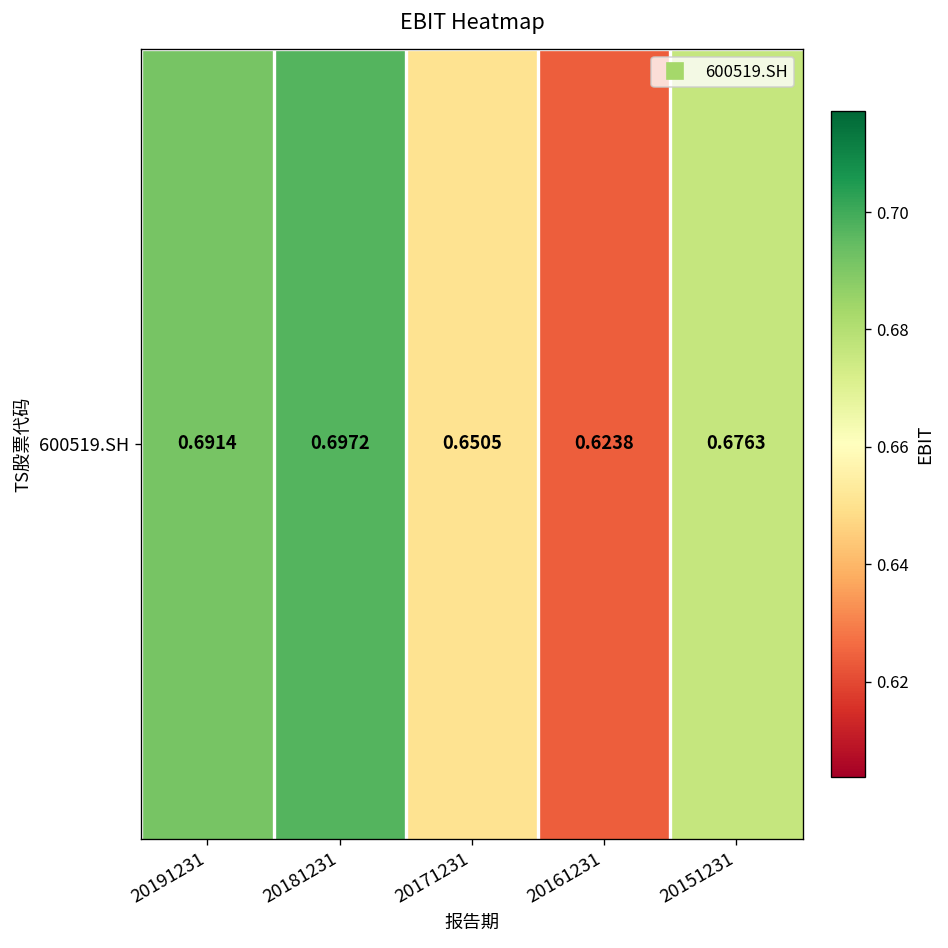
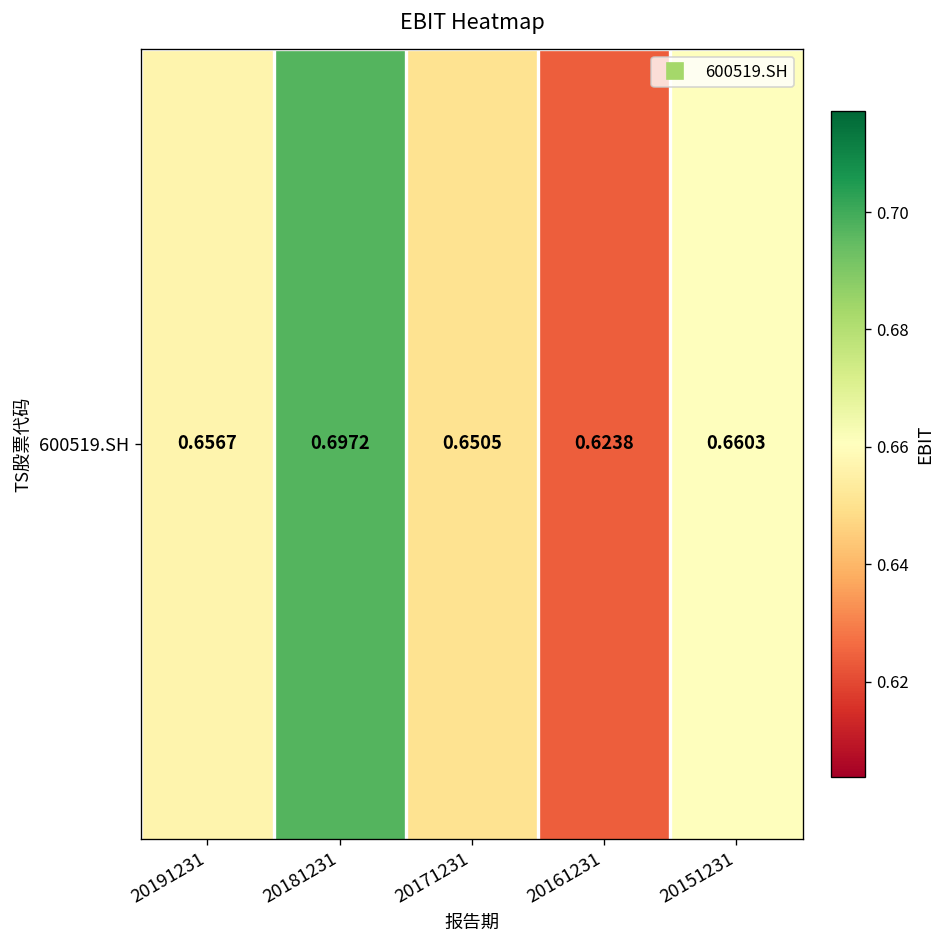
600519.SH, 20191231: 0.6914 -> 0.6567
600519.SH, 20151231: 0.6763 -> 0.6603
